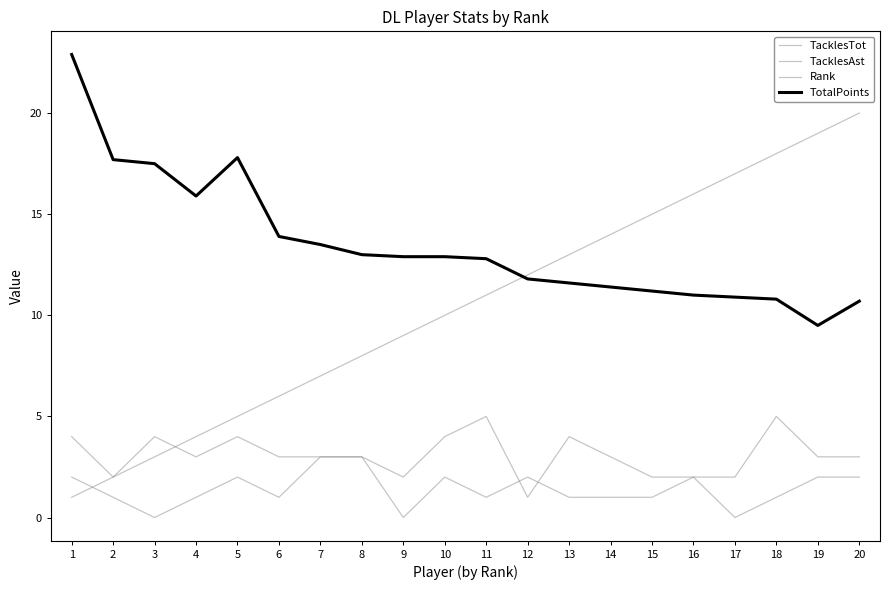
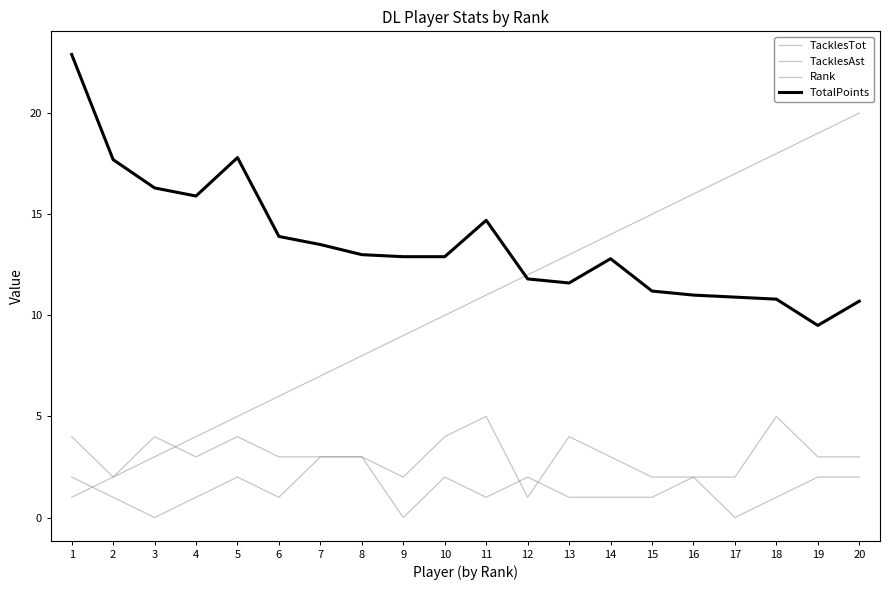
TotalPoints, 3: 17.5 -> 16.3
TotalPoints, 11: 12.8 -> 14.7
TotalPoints, 14: 11.4 -> 12.8
